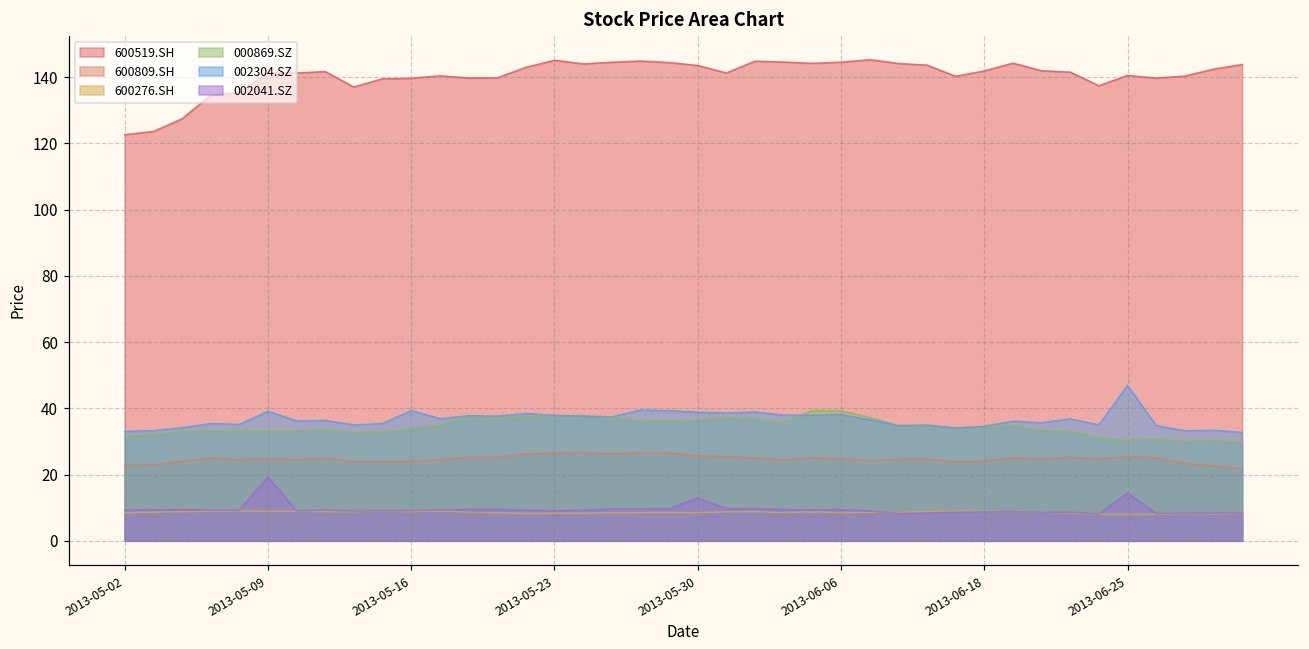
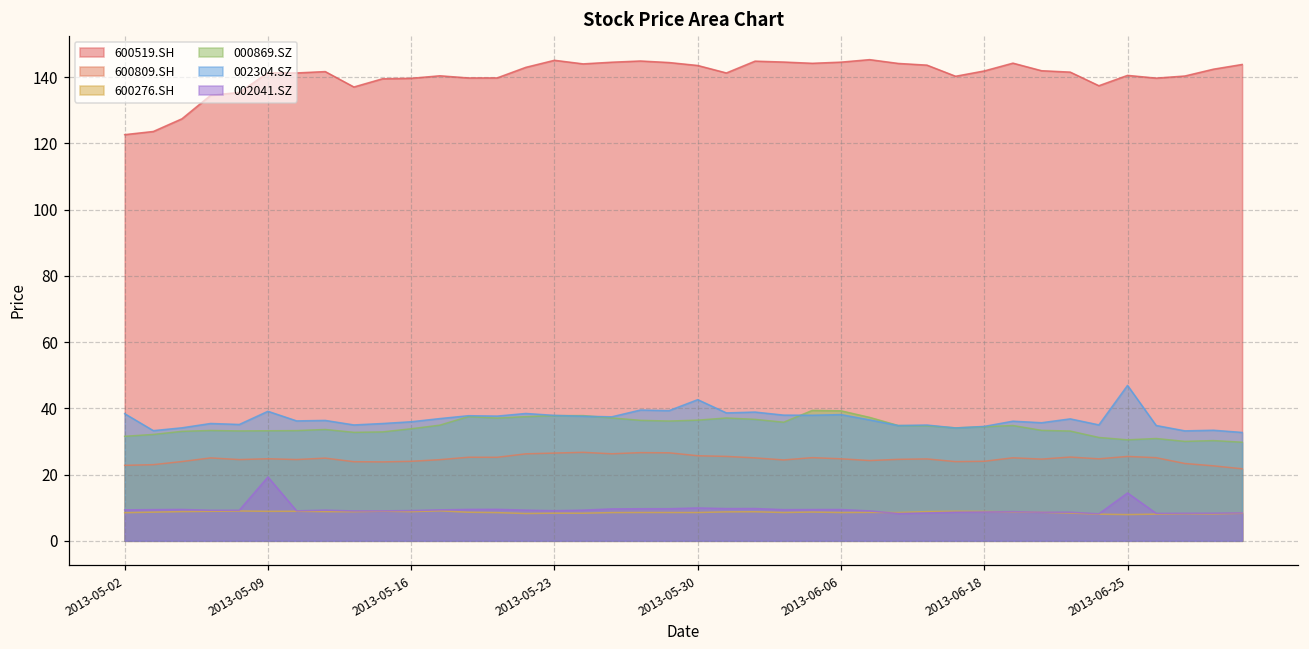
002304.SZ, 2013-05-02: 33 -> 38
002304.SZ, 2013-05-16: 39 -> 36
002304.SZ, 2013-05-30: 39 -> 43
002041.SZ, 2013-05-30: 13 -> 10
